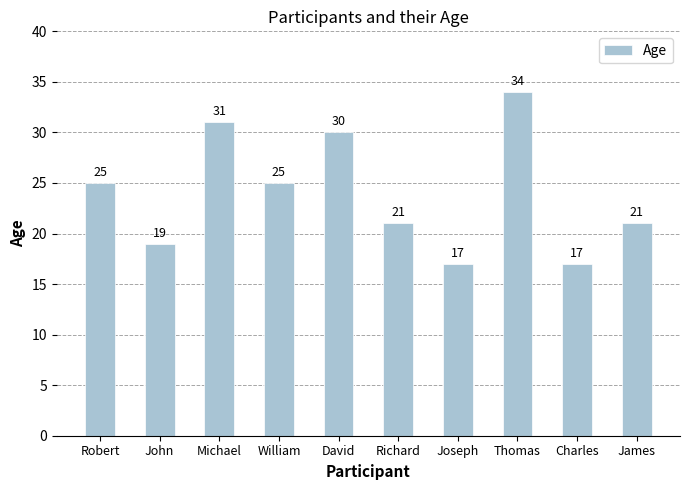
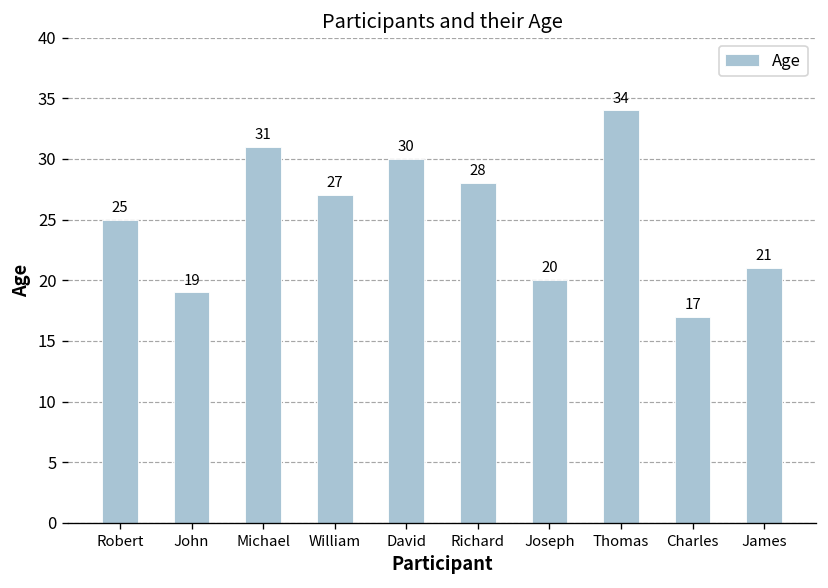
William: 25 -> 27
Richard: 21 -> 28
Joseph: 17 -> 20
